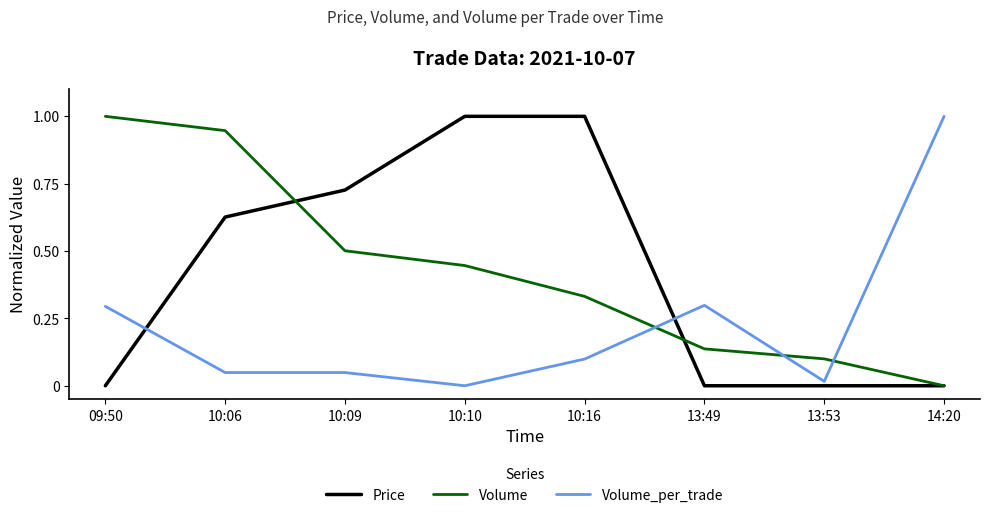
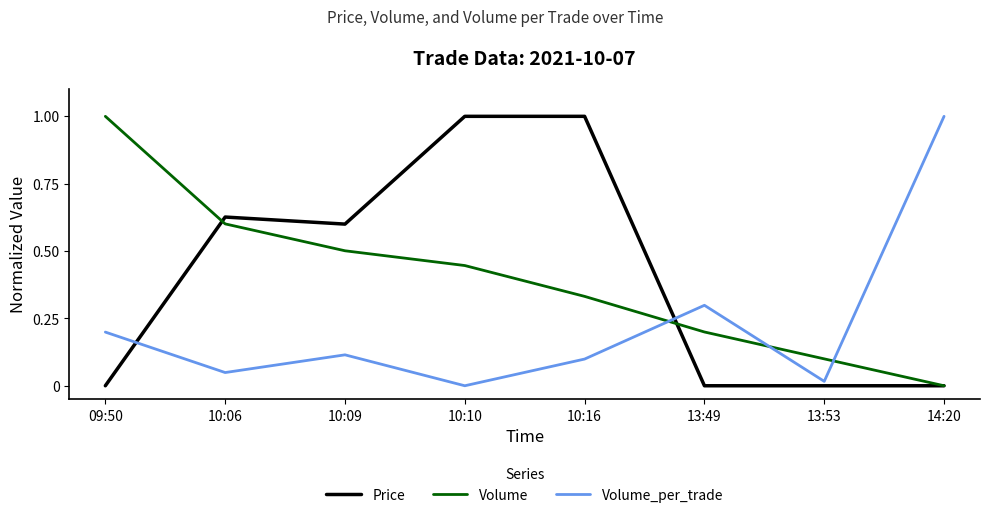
Volume_per_trade, 09:50: 0.29 -> 0.20
Volume, 10:06: 0.95 -> 0.60
Price, 10:09: 0.73 -> 0.60
Volume_per_trade, 10:09: 0.05 -> 0.11
Volume, 13:49: 0.14 -> 0.20
